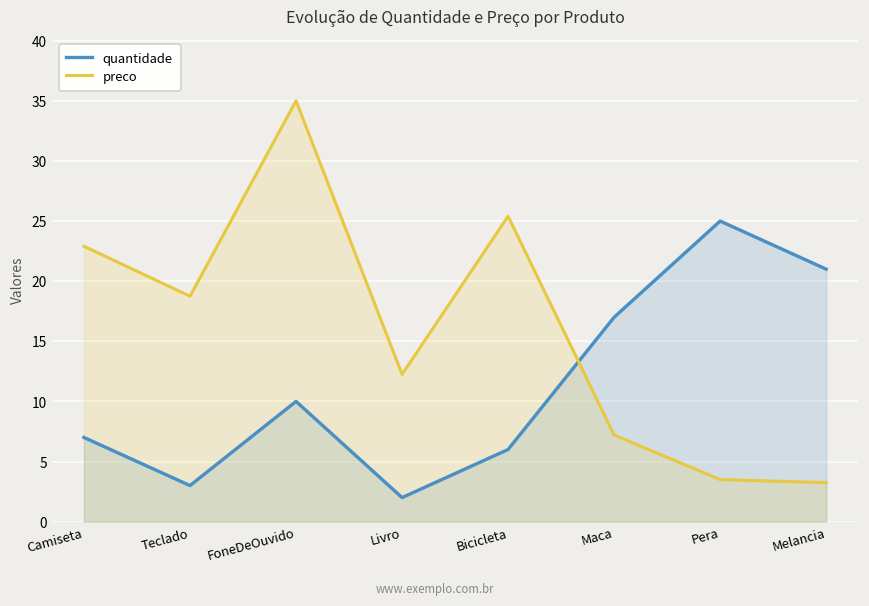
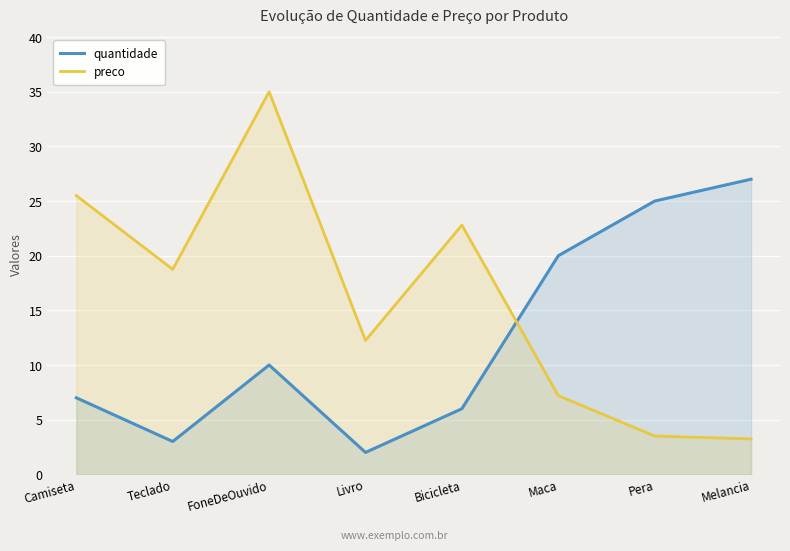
preco, Camiseta: 22.9 -> 25.5
preco, Bicicleta: 25.4 -> 22.8
quantidade, Maca: 17 -> 20
quantidade, Melancia: 21 -> 27
